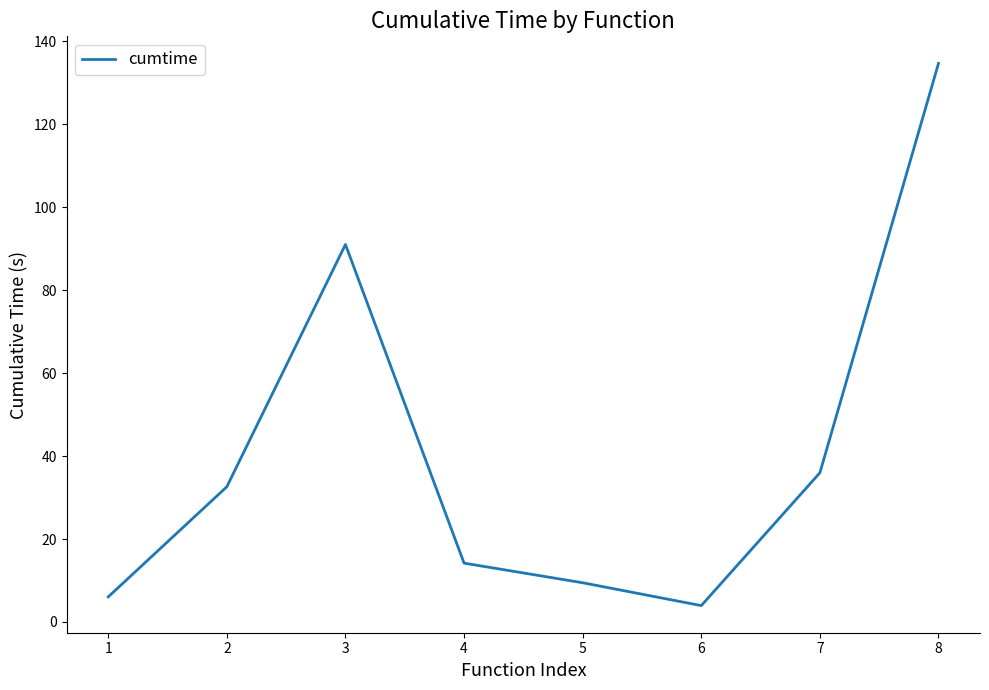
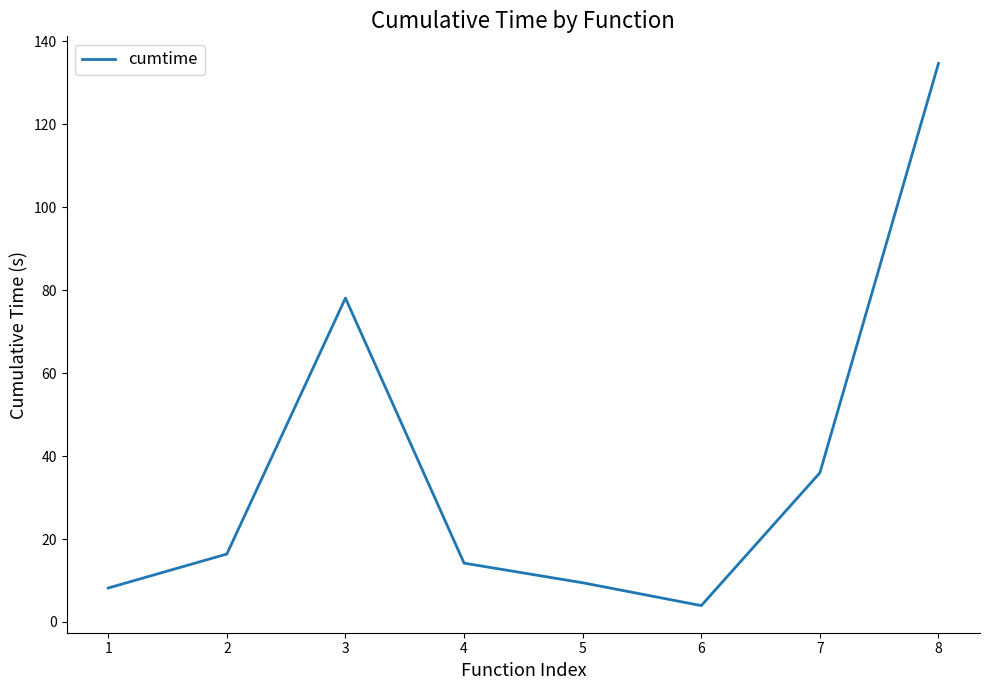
1: 6 -> 8
2: 33 -> 16
3: 91 -> 78
